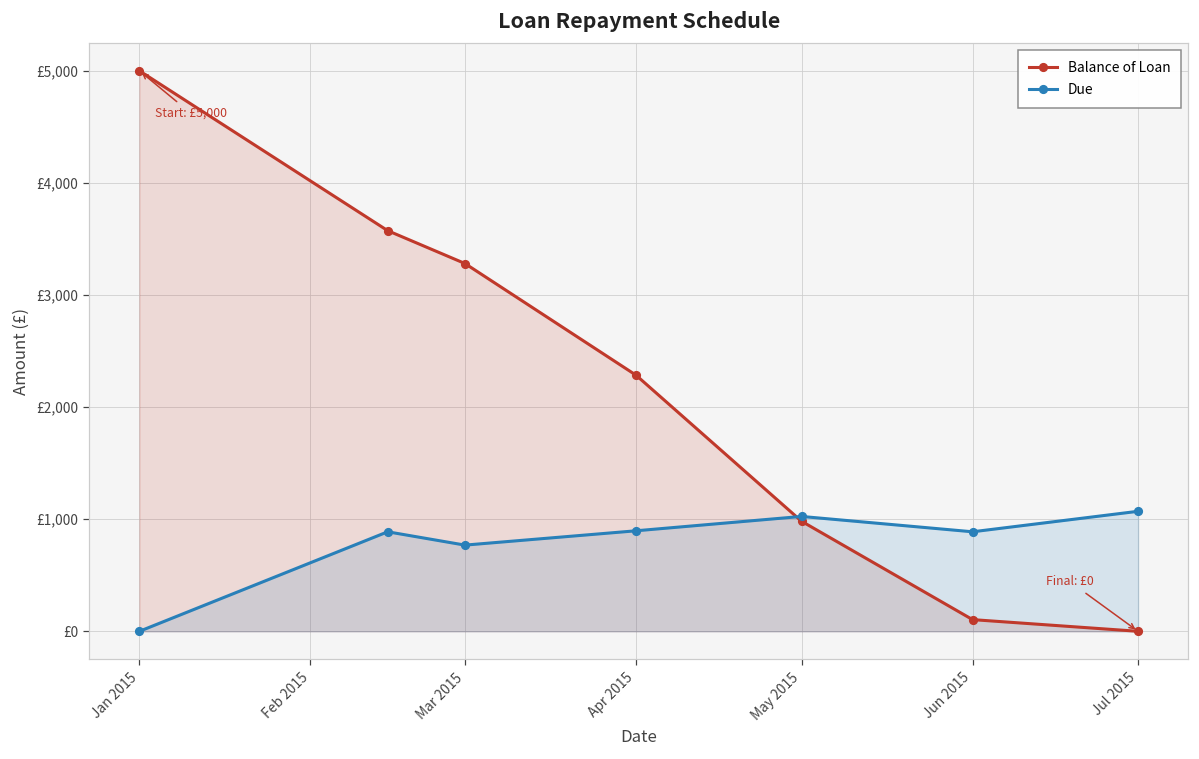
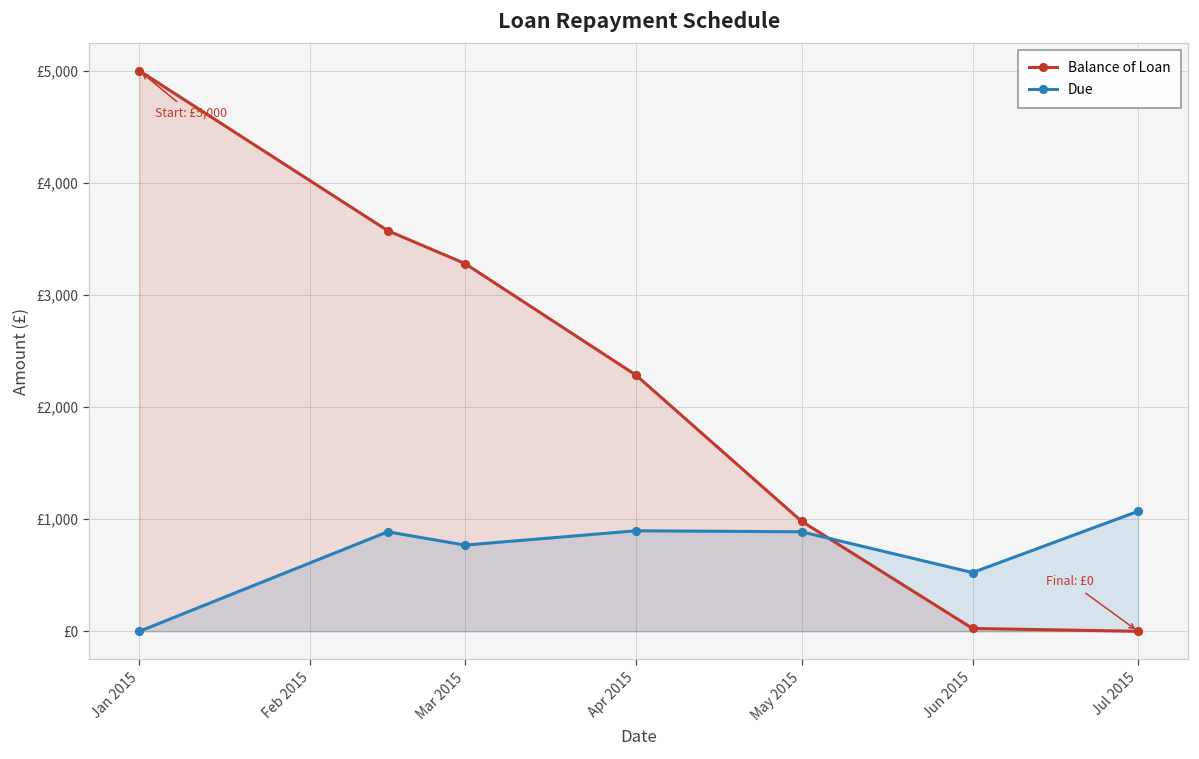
Due, May 2015: £1,020 -> £890
Balance of Loan, Jun 2015: £100 -> £30
Due, Jun 2015: £890 -> £520
